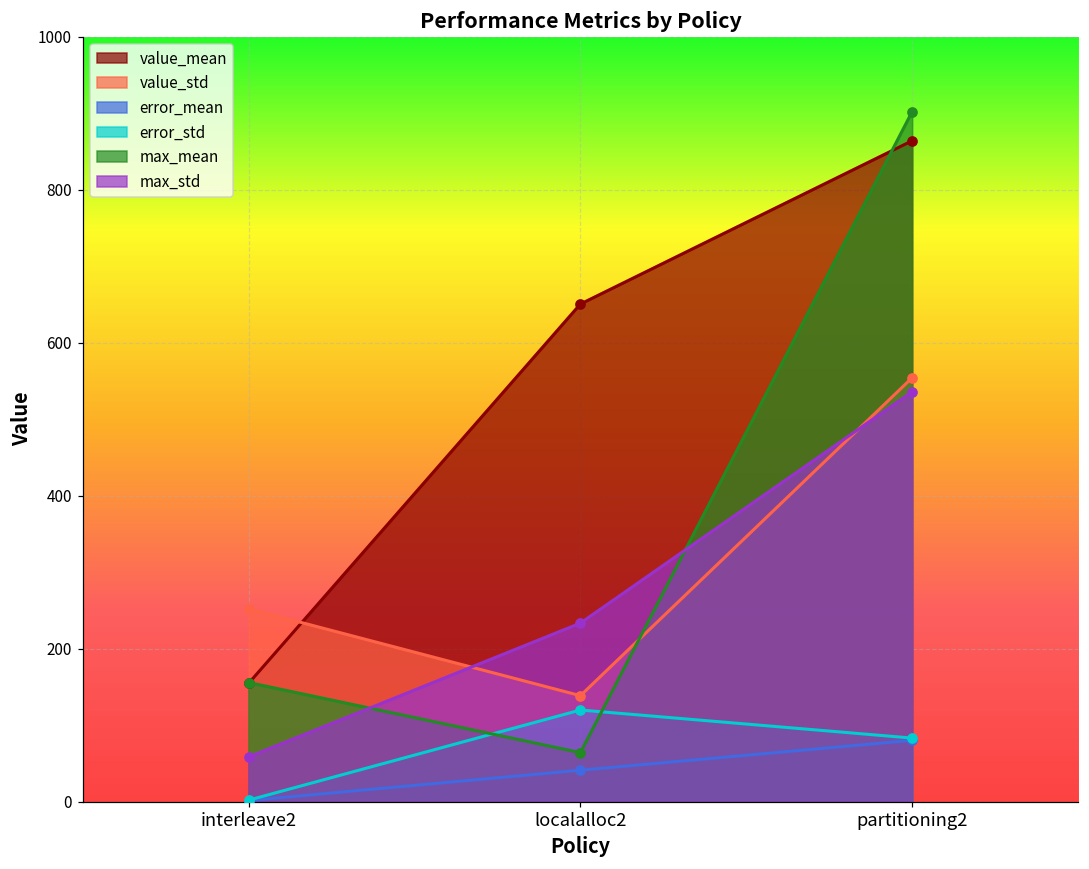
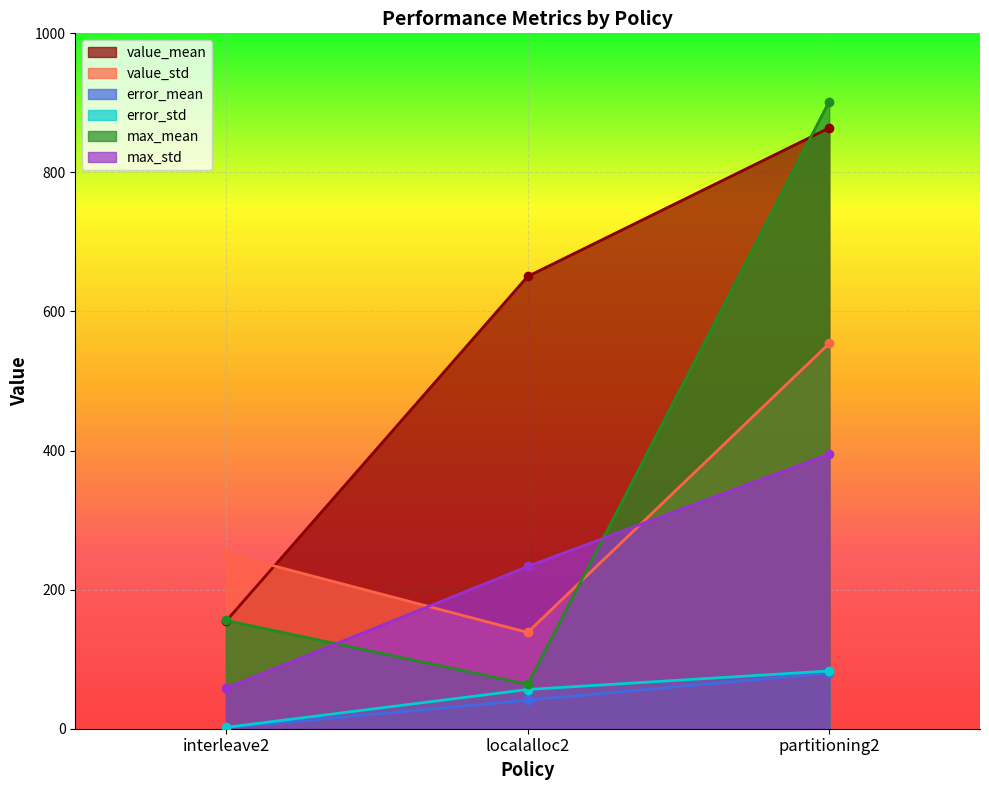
error_std, localalloc2: 120 -> 60
max_std, partitioning2: 540 -> 400
